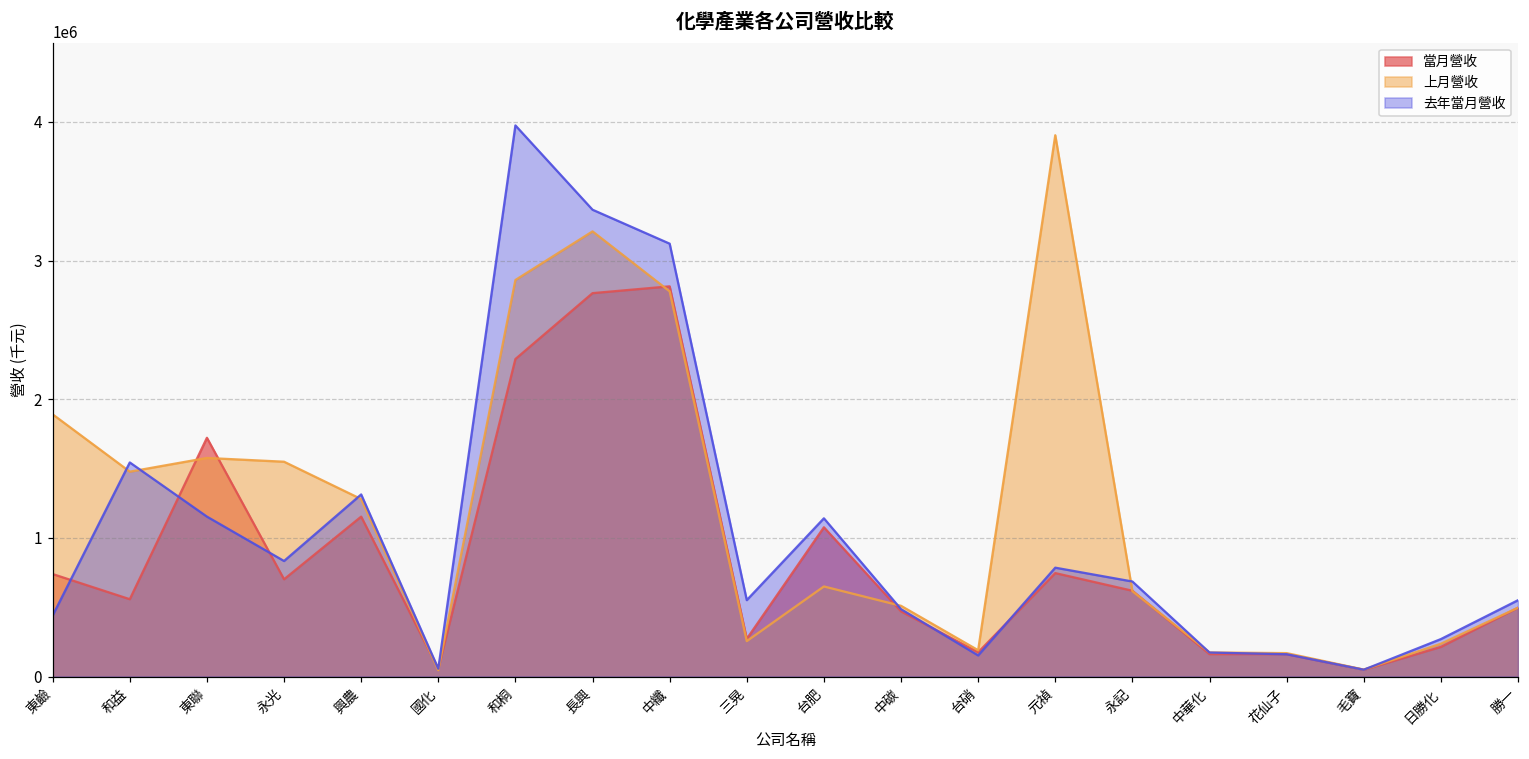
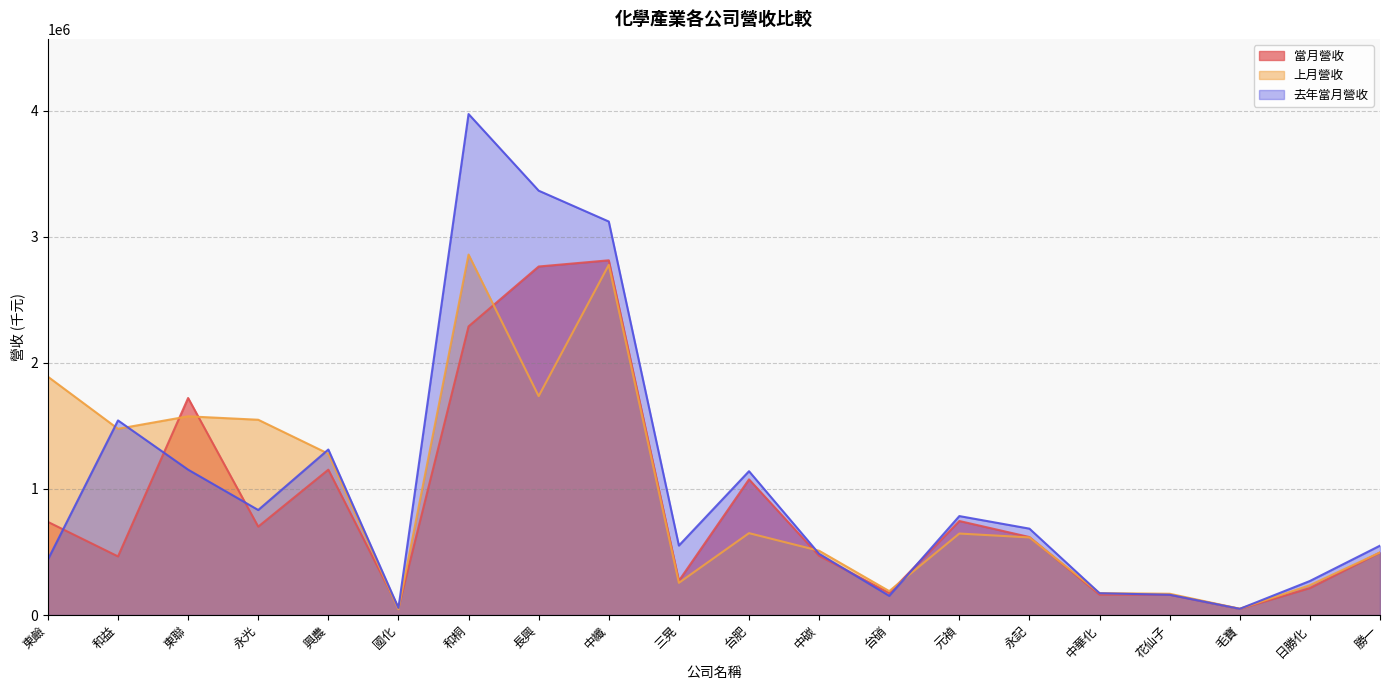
當月營收, 和益: 560000 -> 460000
上月營收, 長興: 3210000 -> 1740000
上月營收, 元禎: 3900000 -> 650000
